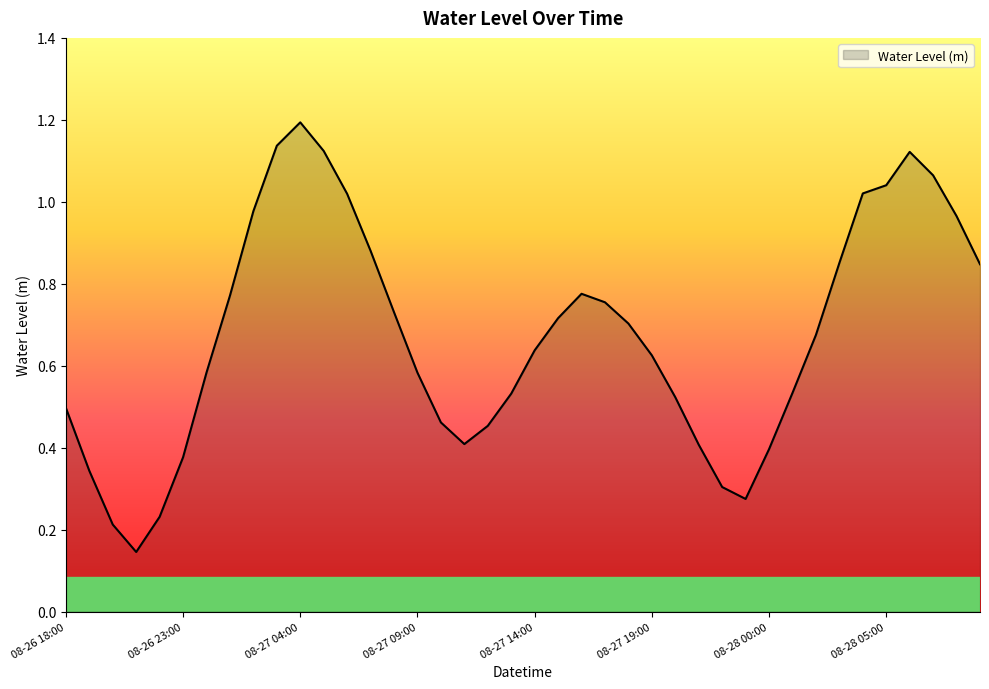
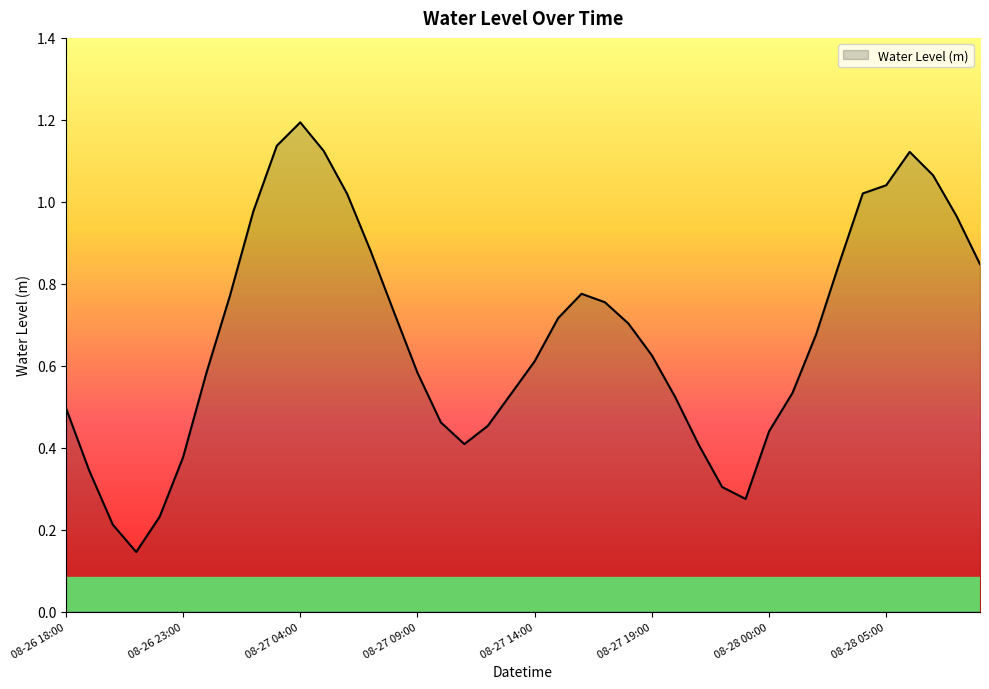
08-27 14:00: 0.64 -> 0.61
08-28 00:00: 0.40 -> 0.44
